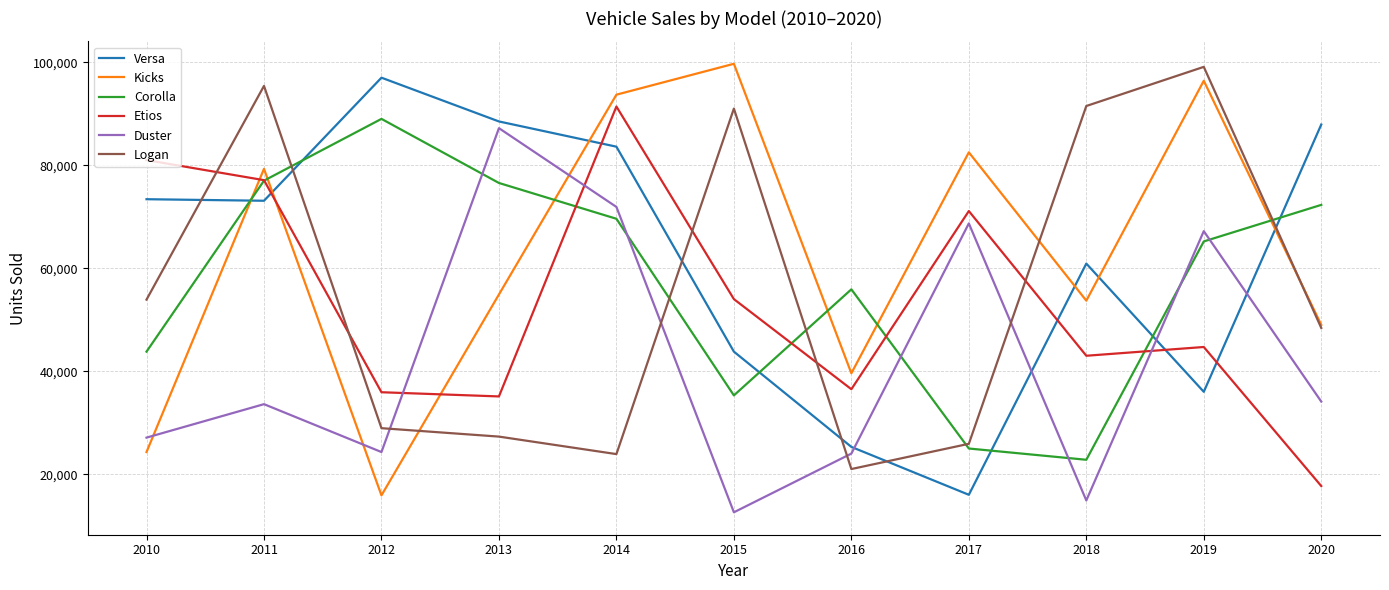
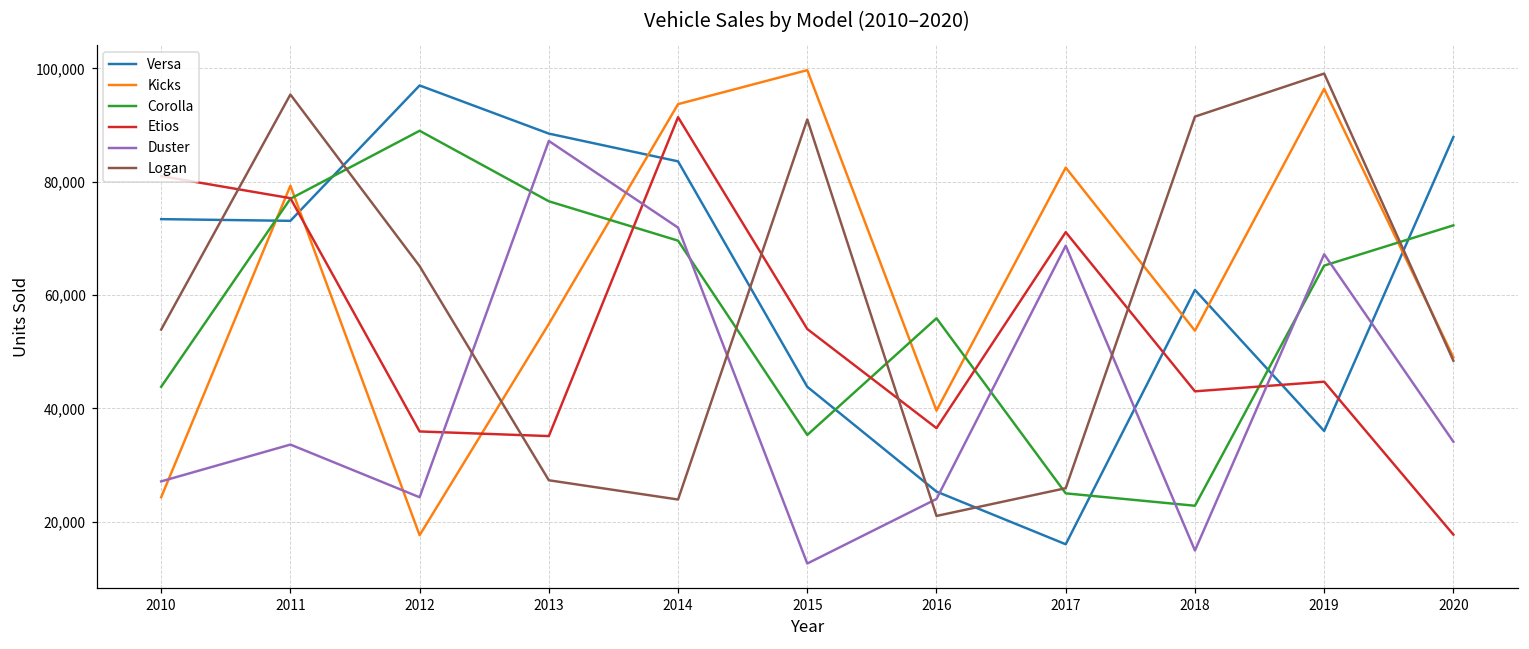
Kicks, 2012: 16,000 -> 18,000
Logan, 2012: 29,000 -> 65,000
